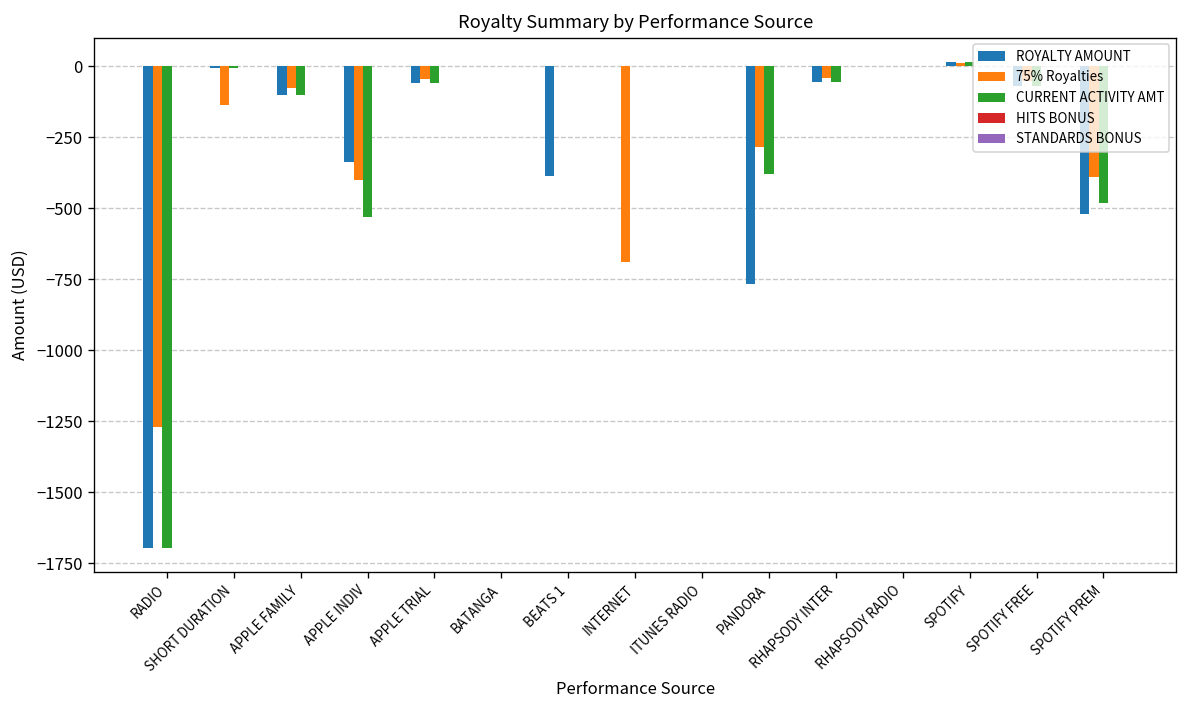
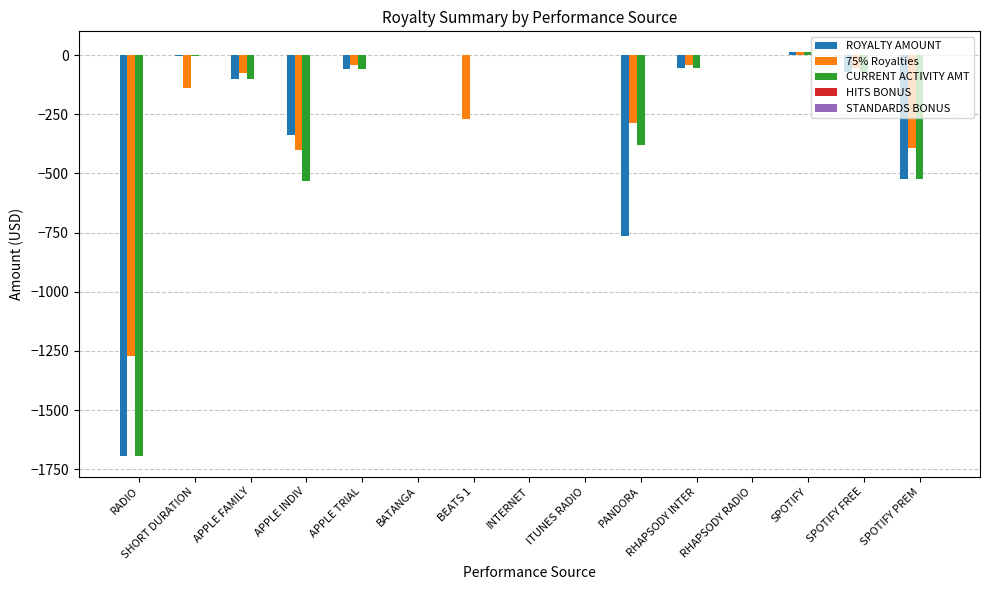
ROYALTY AMOUNT, BEATS 1: -390 -> 0
75% Royalties, BEATS 1: 0 -> -270
75% Royalties, INTERNET: -690 -> 0
CURRENT ACTIVITY AMT, SPOTIFY PREM: -480 -> -520
